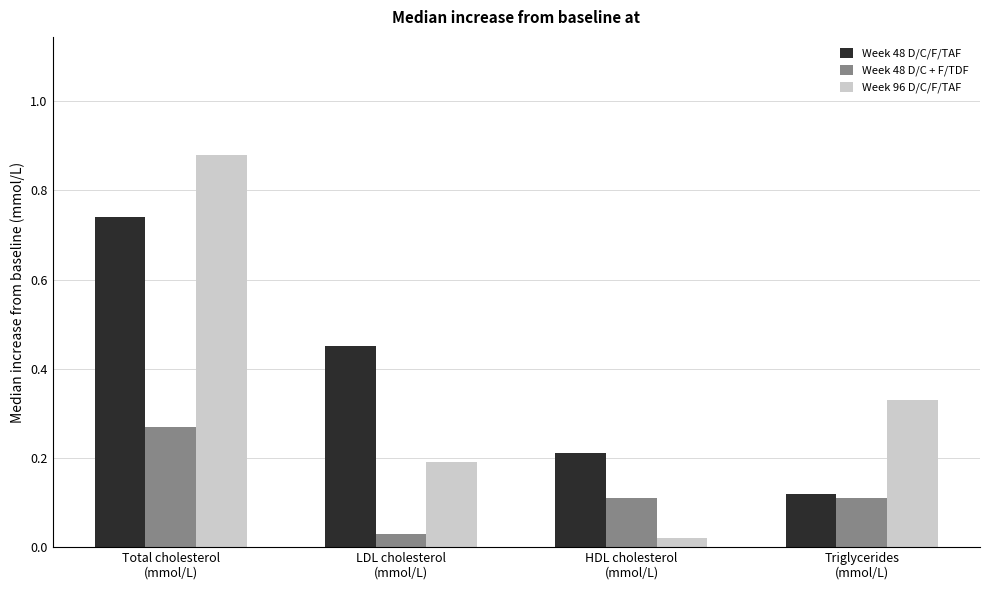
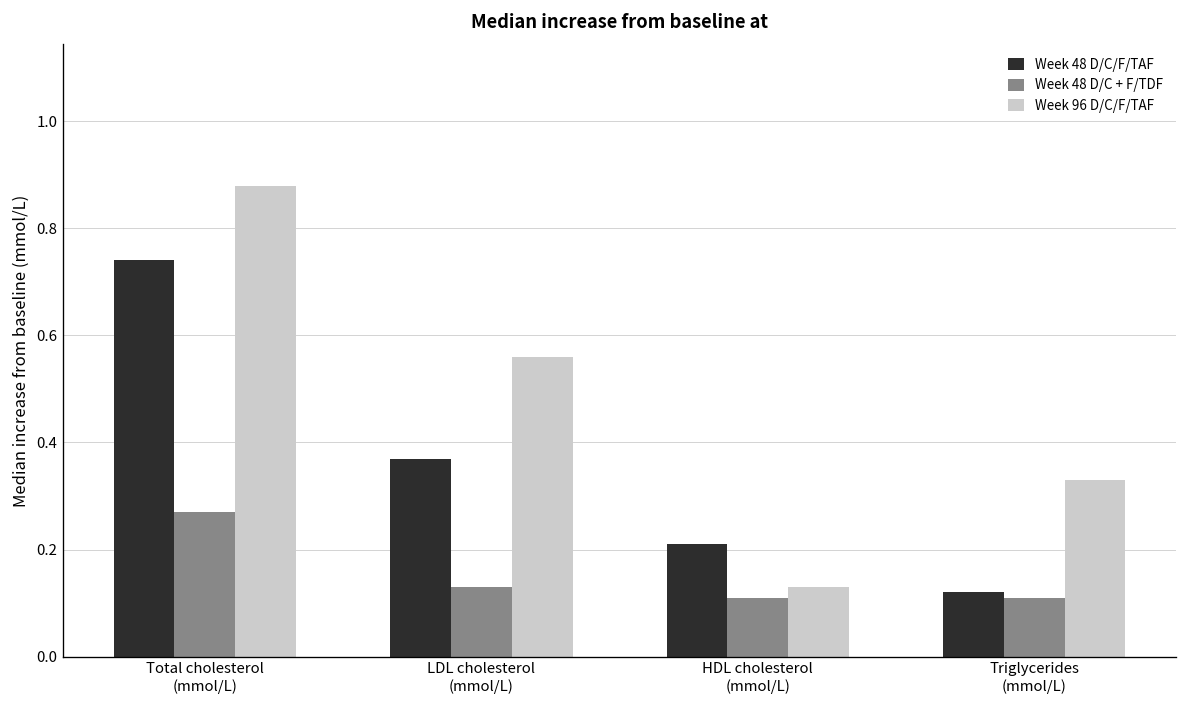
Week 48 D/C/F/TAF, LDL cholesterol (mmol/L): 0.45 -> 0.37
Week 48 D/C + F/TDF, LDL cholesterol (mmol/L): 0.03 -> 0.13
Week 96 D/C/F/TAF, LDL cholesterol (mmol/L): 0.19 -> 0.56
Week 96 D/C/F/TAF, HDL cholesterol (mmol/L): 0.02 -> 0.13
